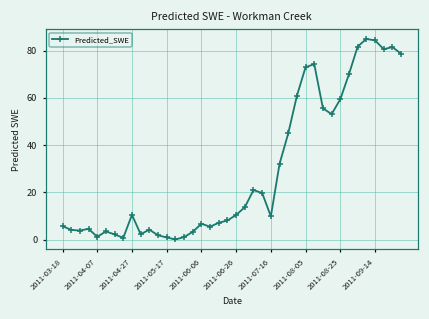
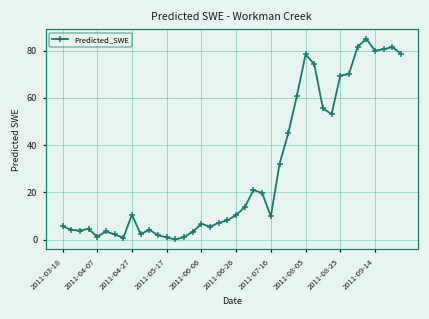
2011-08-05: 73 -> 78
2011-08-25: 59 -> 69
2011-09-14: 84 -> 80
